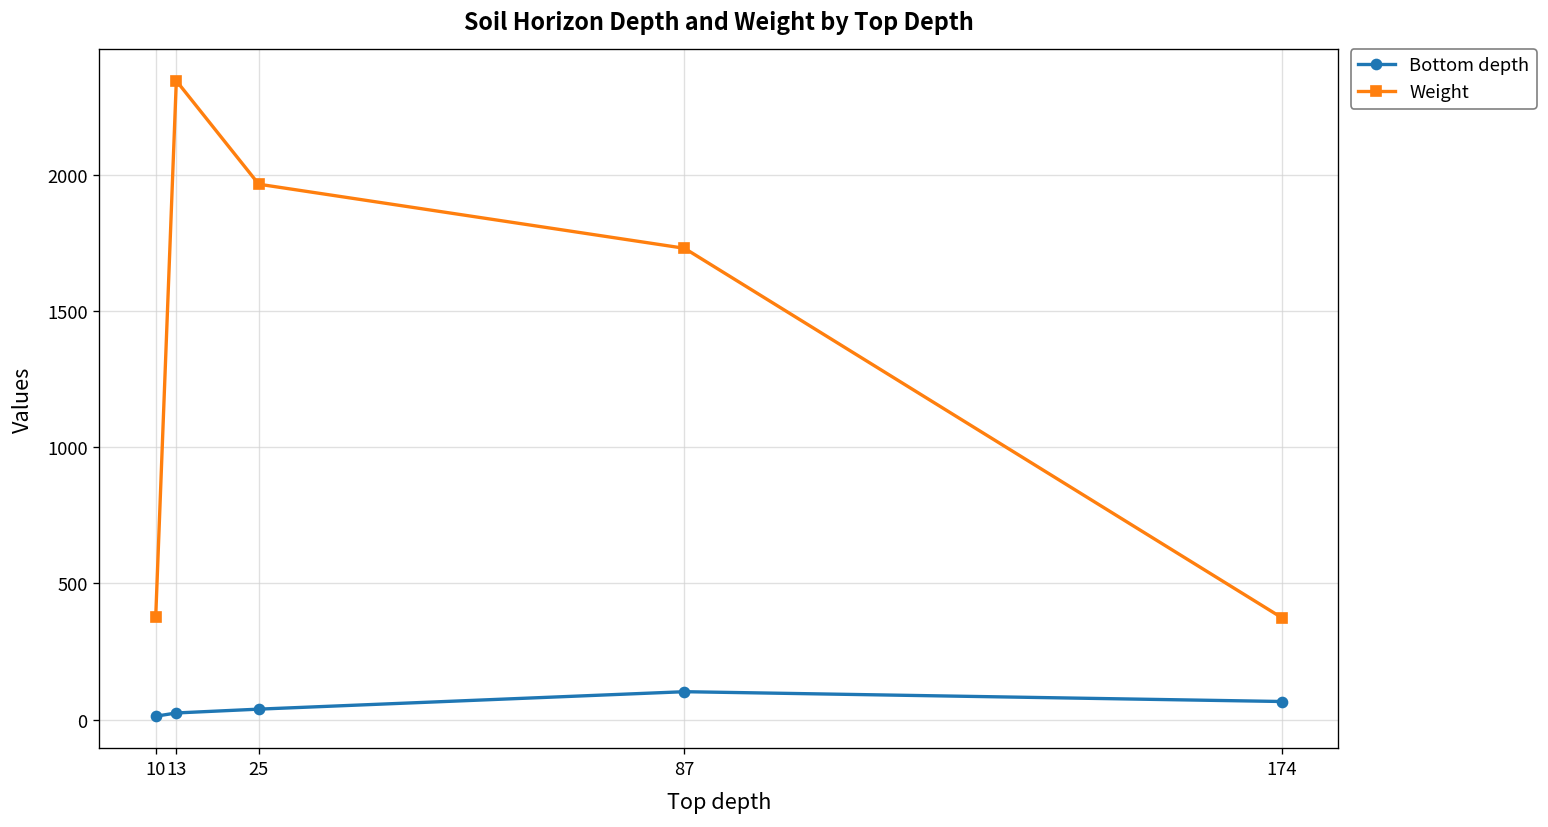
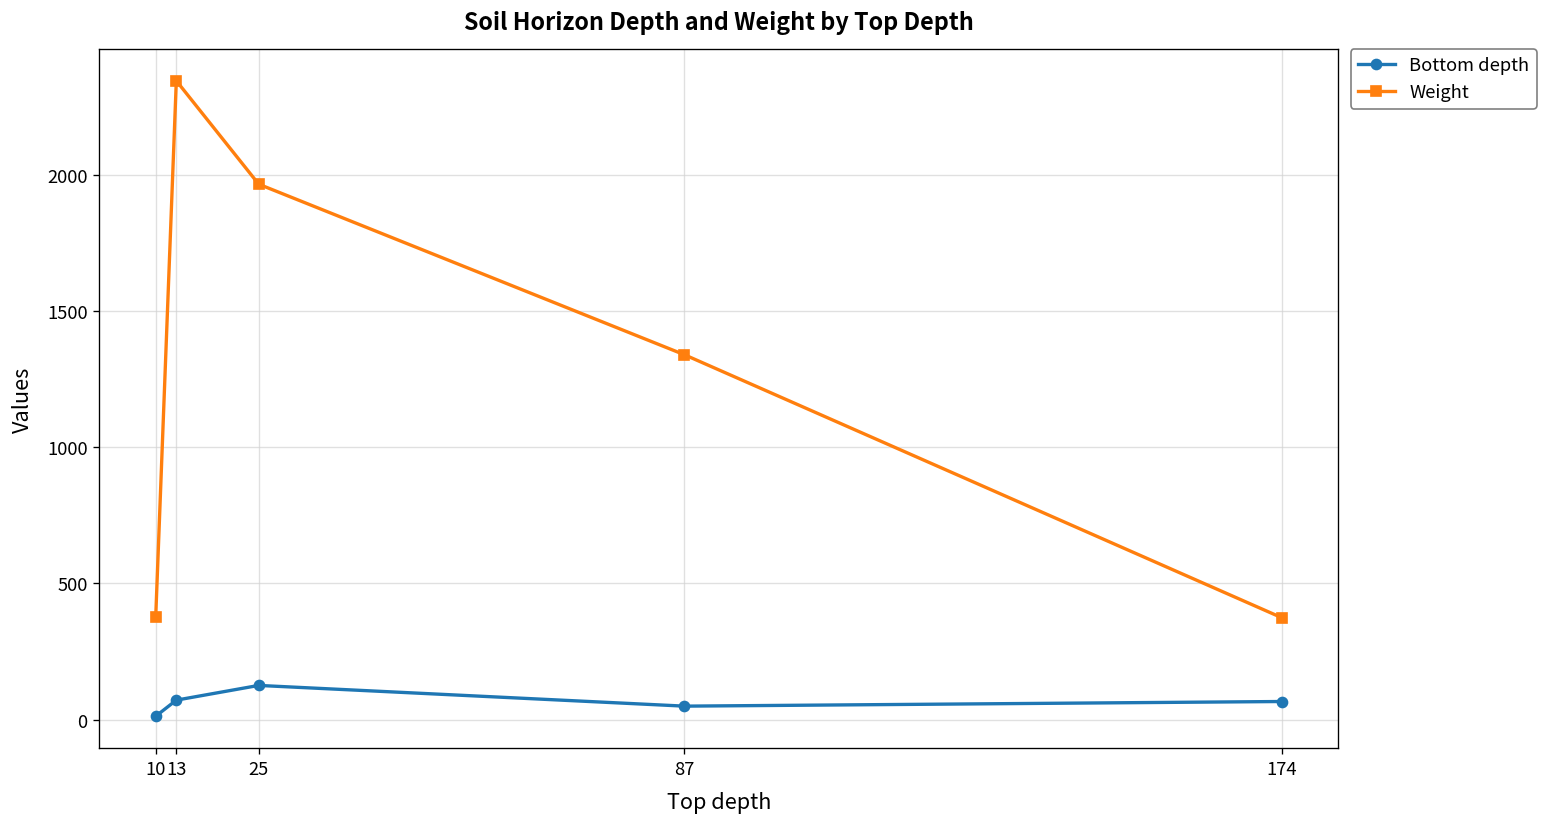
Bottom depth, 13: 30 -> 70
Bottom depth, 25: 40 -> 130
Bottom depth, 87: 100 -> 50
Weight, 87: 1730 -> 1340
